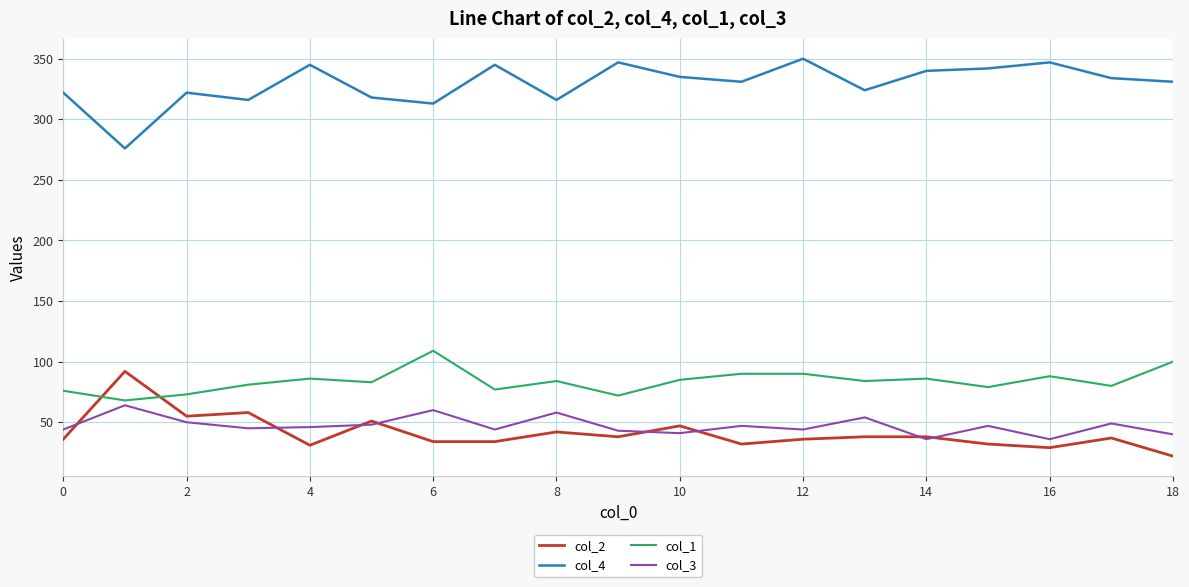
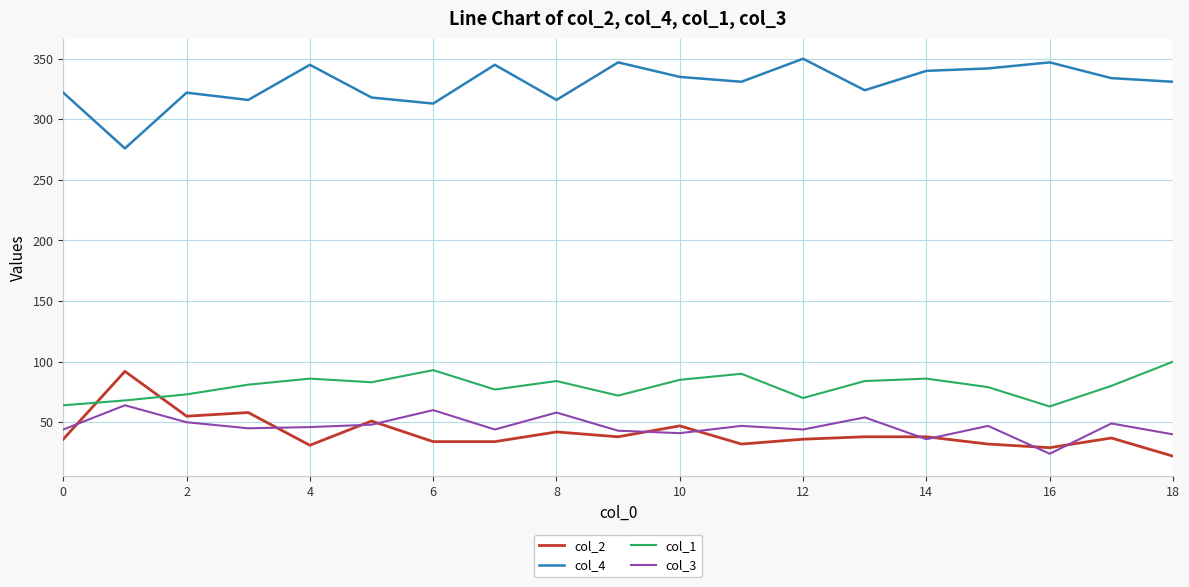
col_1, 0: 76 -> 64
col_1, 6: 109 -> 93
col_1, 12: 90 -> 70
col_1, 16: 88 -> 63
col_3, 16: 36 -> 24
